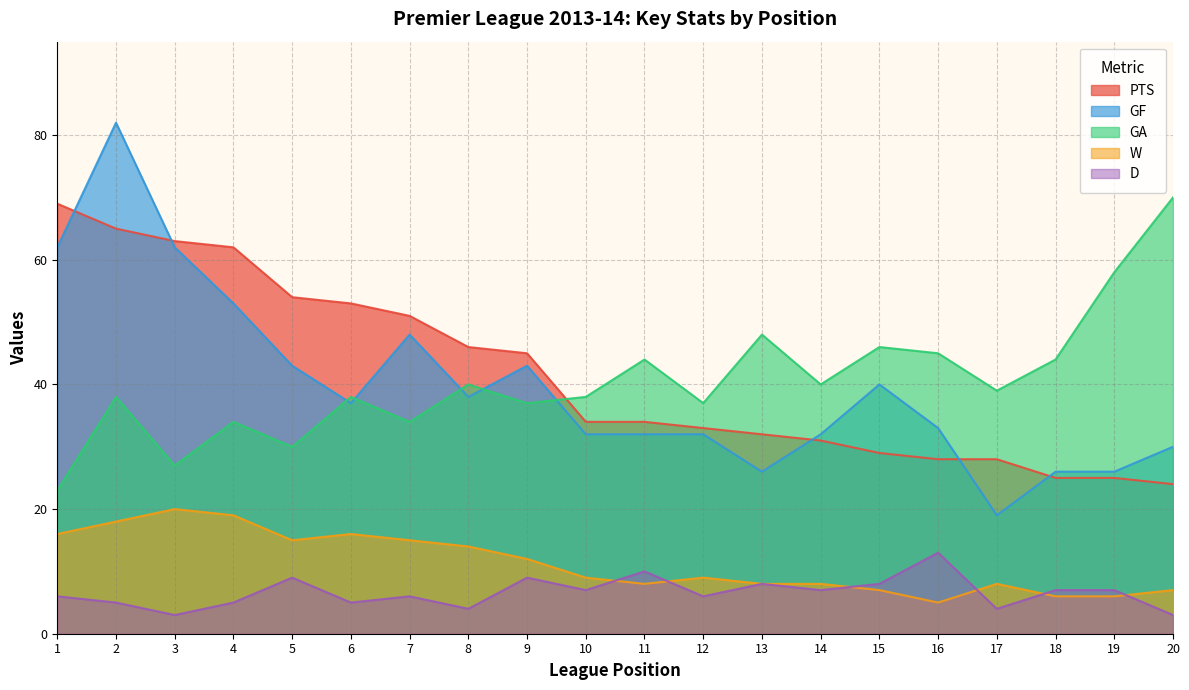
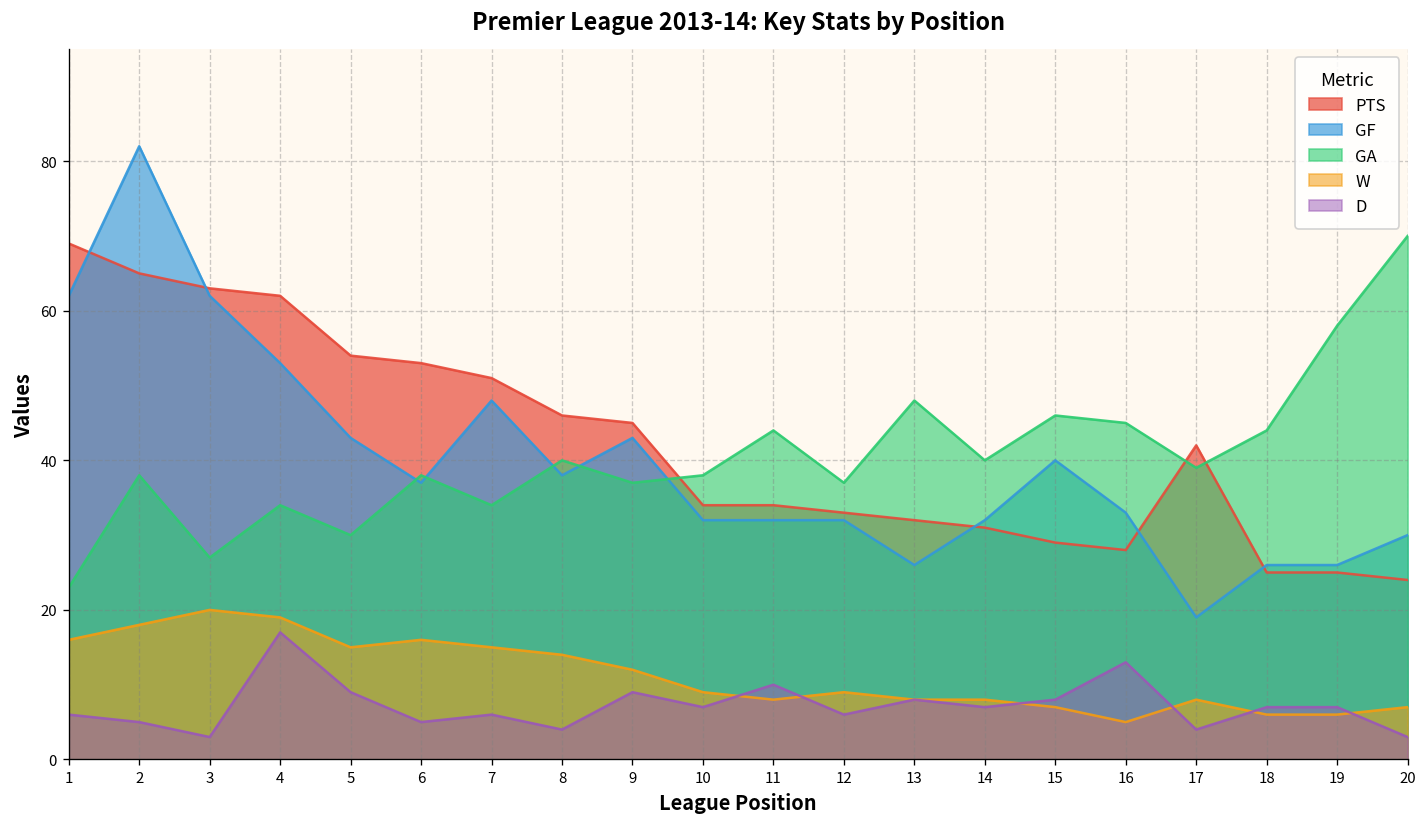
D, 4: 5 -> 17
PTS, 17: 28 -> 42
